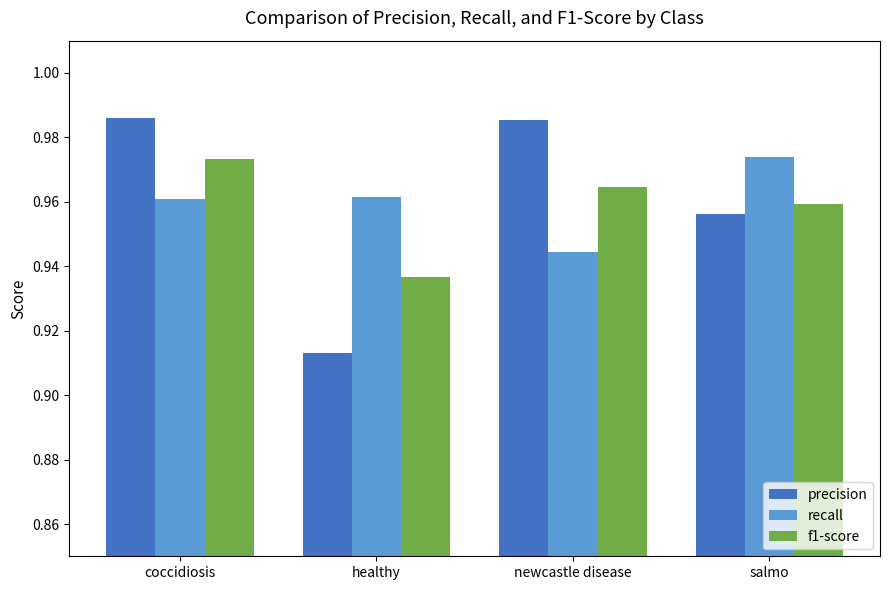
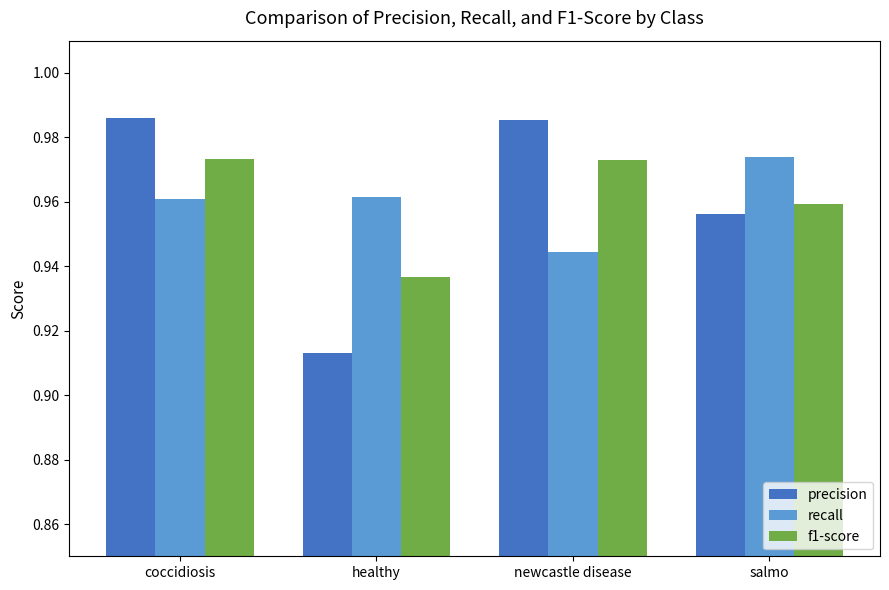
f1-score, newcastle disease: 0.964 -> 0.973
